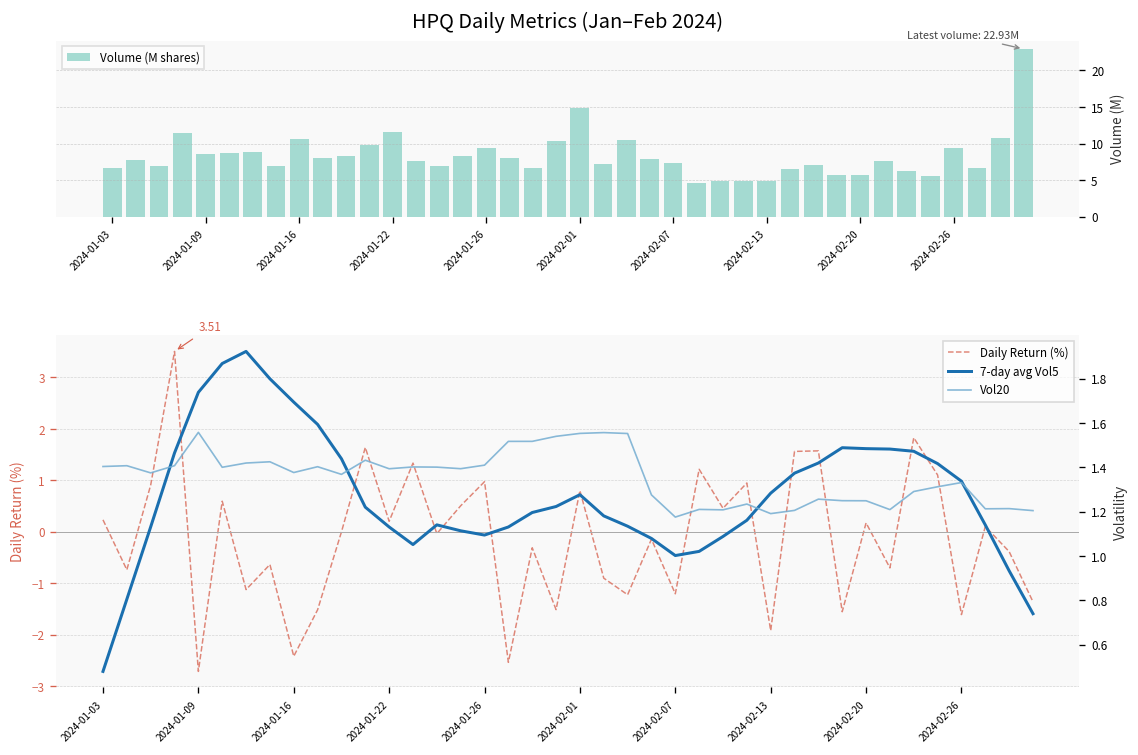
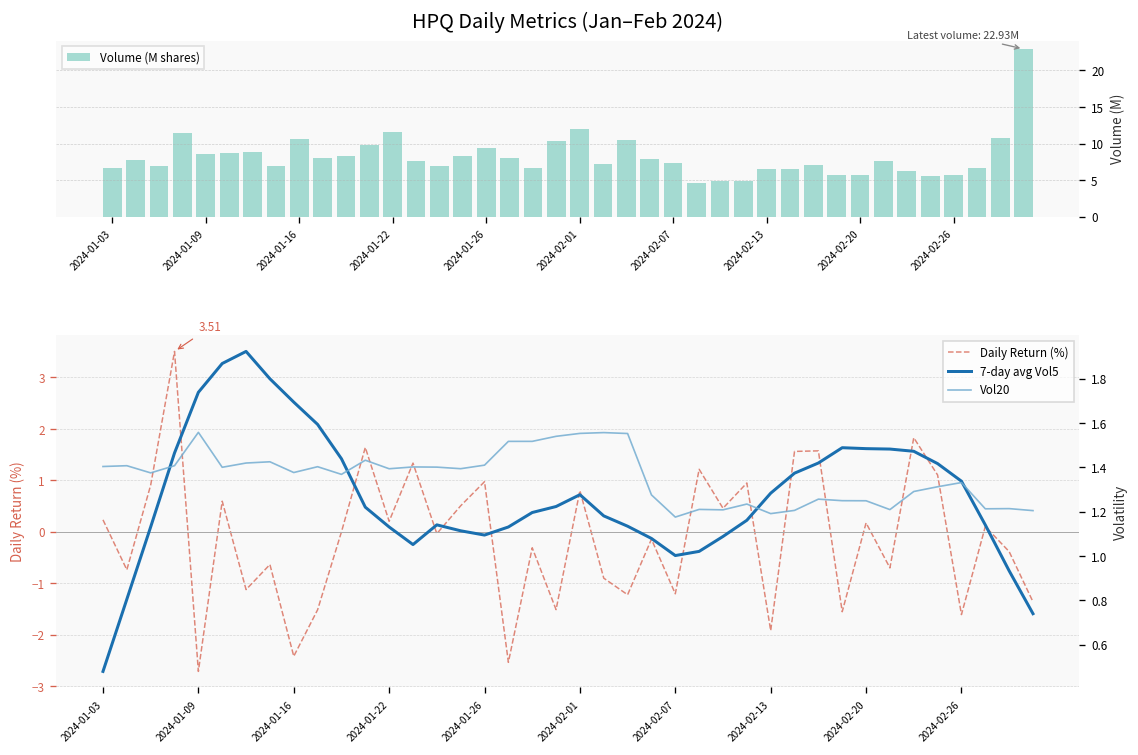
HPQ Daily Metrics (Jan–Feb 2024), 2024-02-01: 15 -> 12
HPQ Daily Metrics (Jan–Feb 2024), 2024-02-13: 5 -> 7
HPQ Daily Metrics (Jan–Feb 2024), 2024-02-26: 9 -> 6
